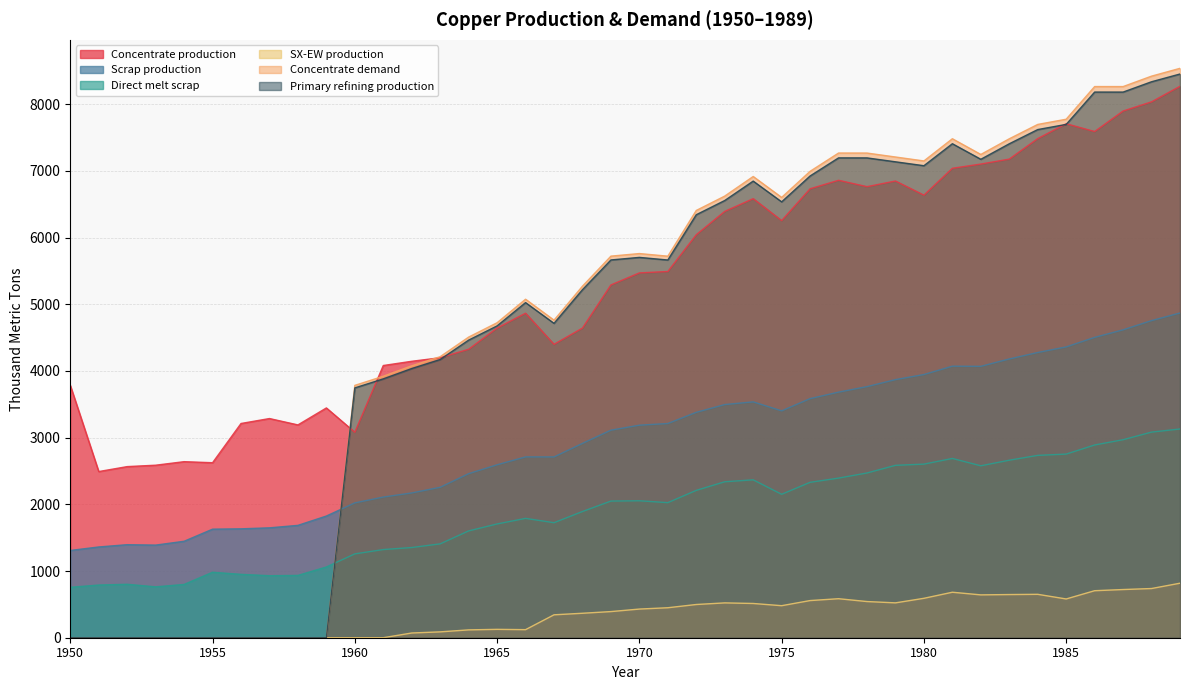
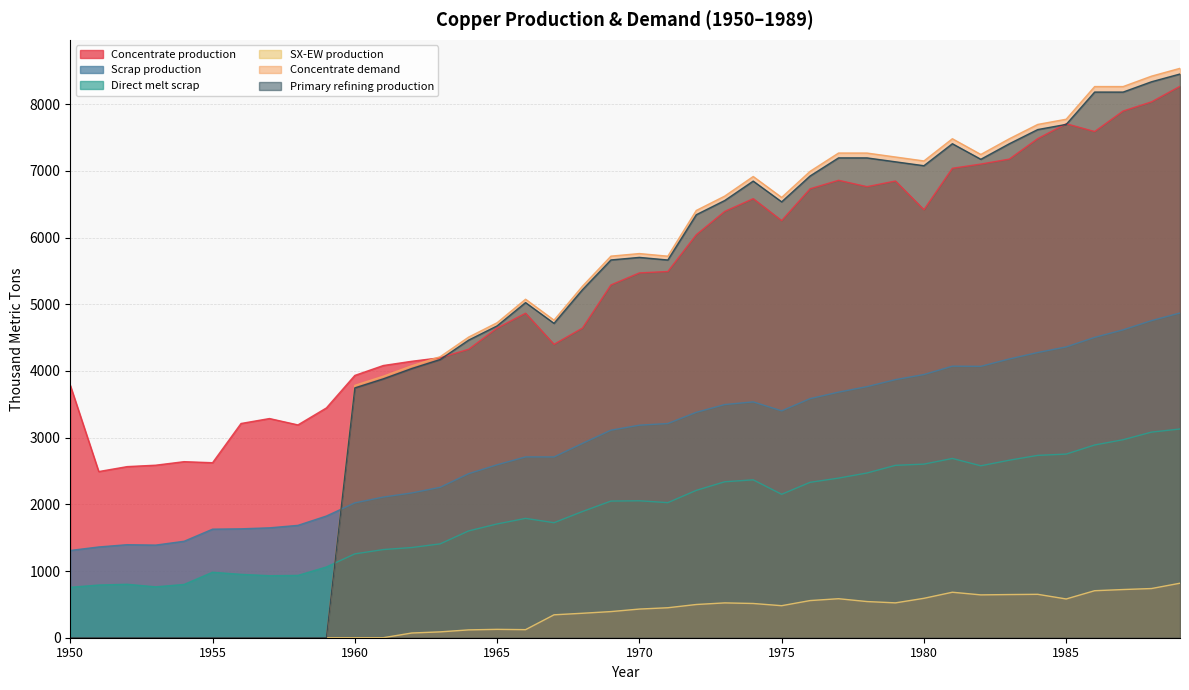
Concentrate production, 1960: 3100 -> 3900
Concentrate production, 1980: 6600 -> 6400
